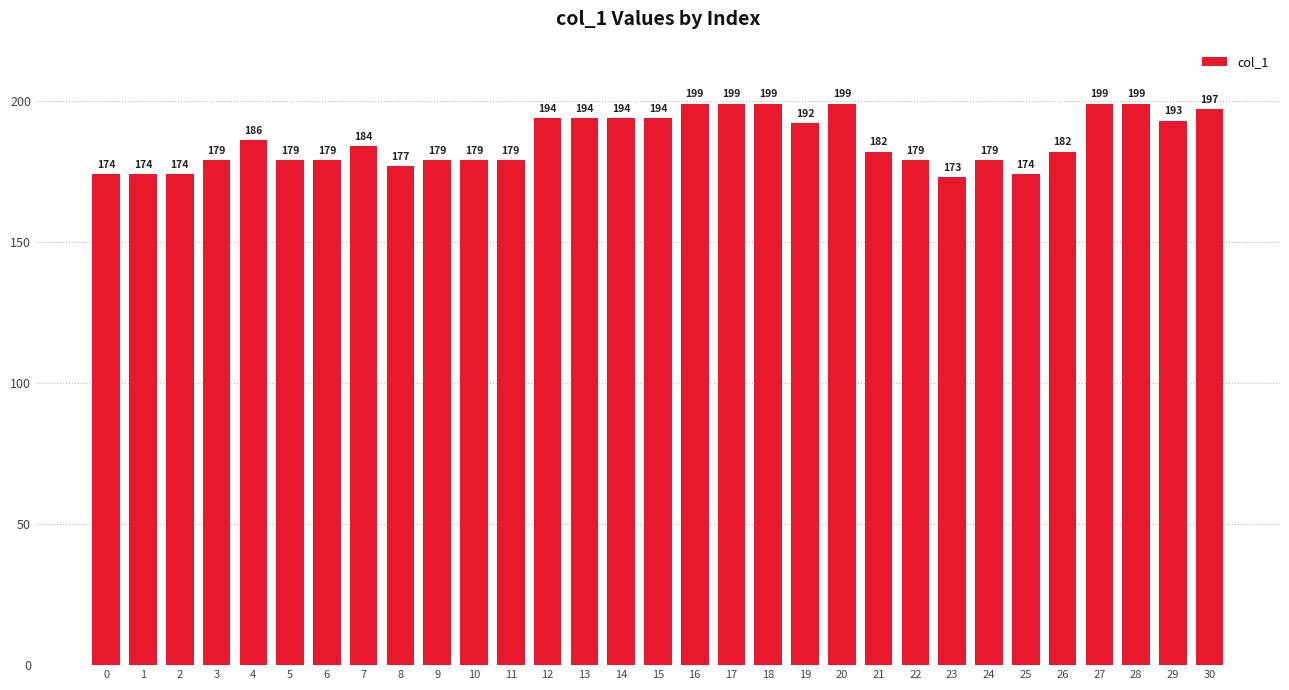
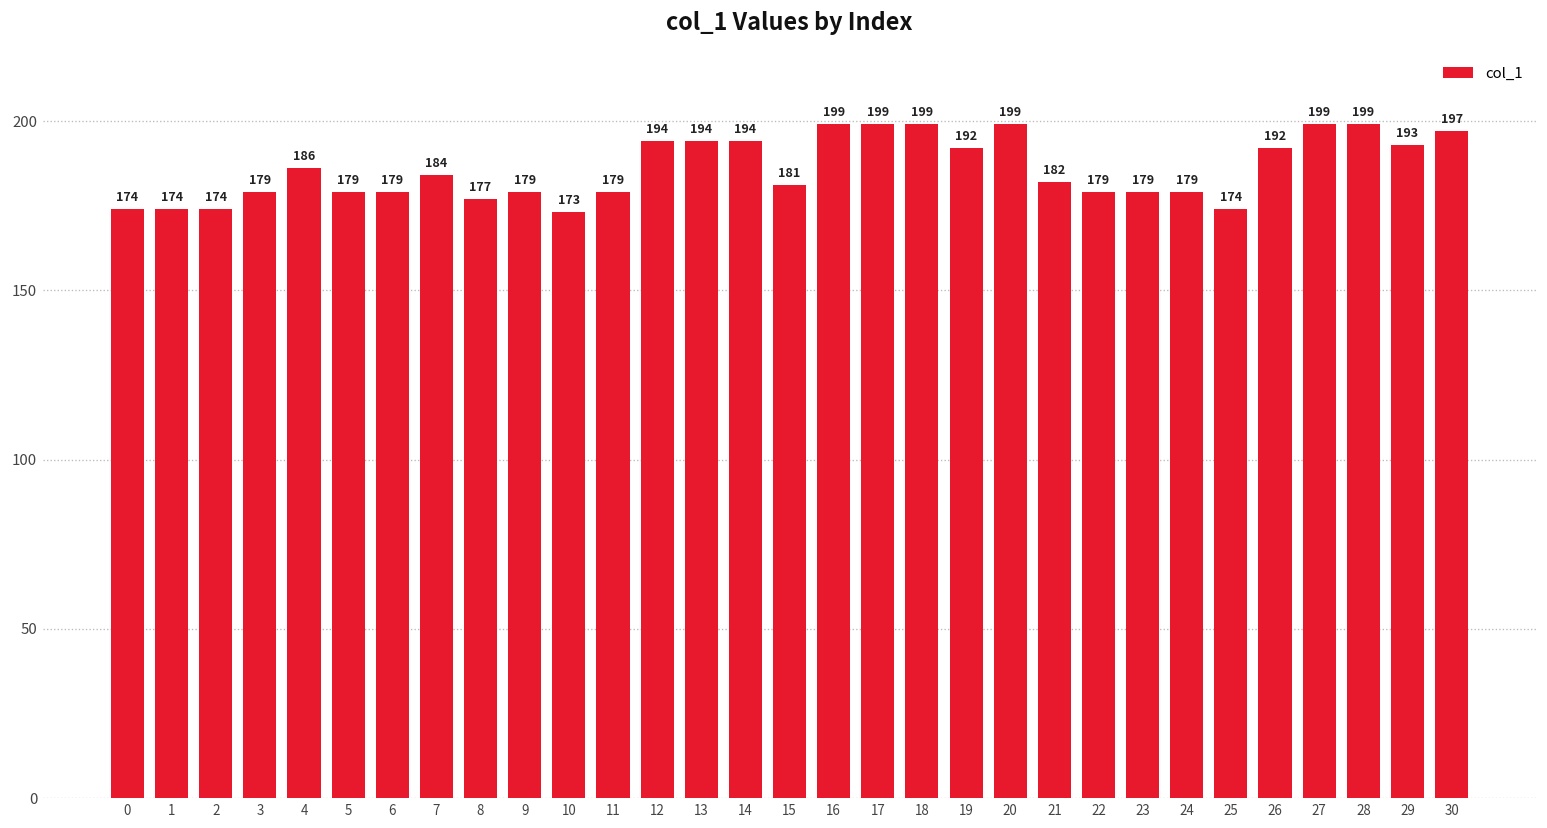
10: 179 -> 173
15: 194 -> 181
23: 173 -> 179
26: 182 -> 192
